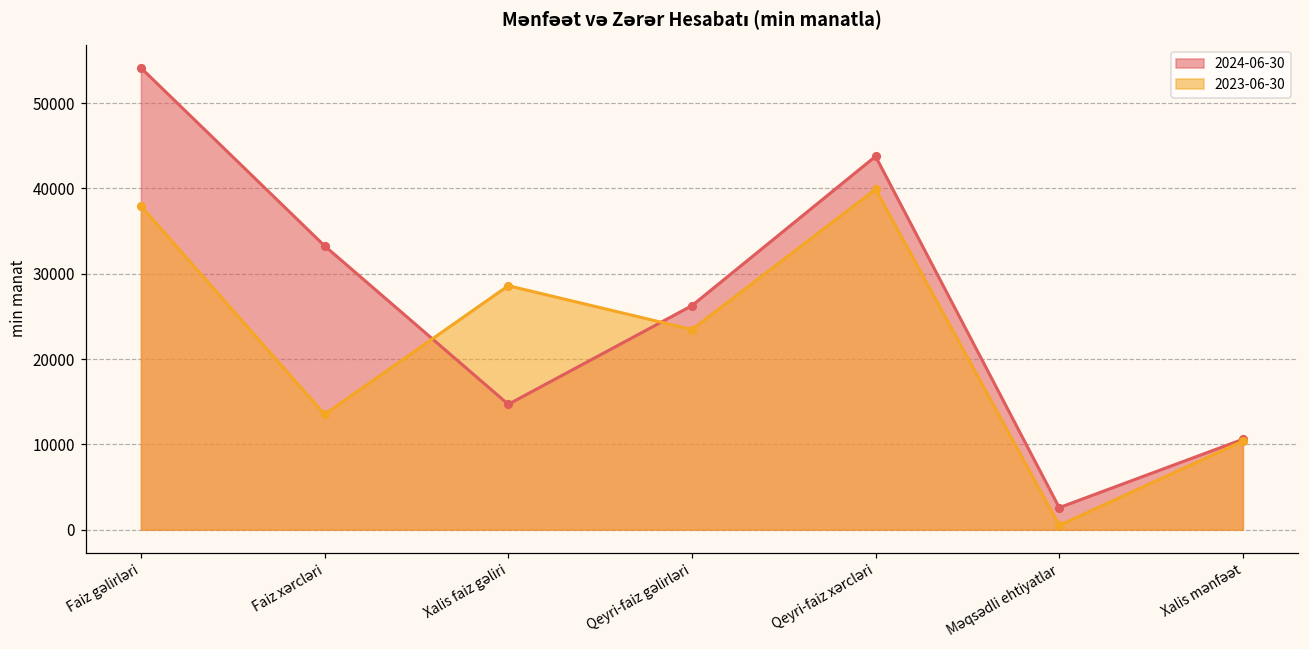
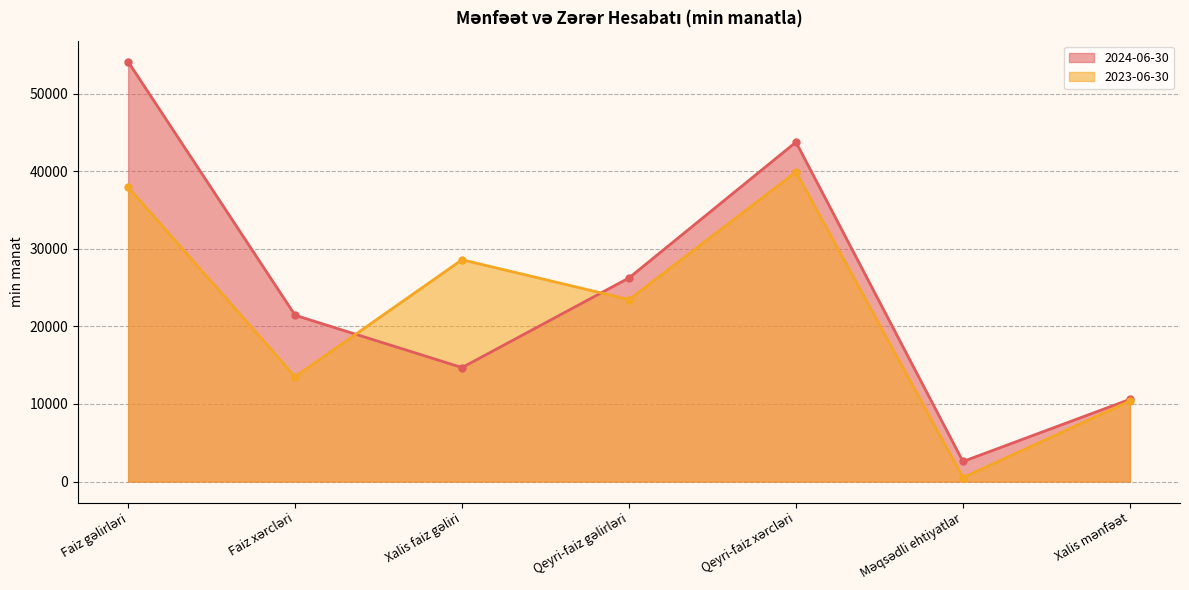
2024-06-30, Faiz xərcləri: 33000 -> 21000
